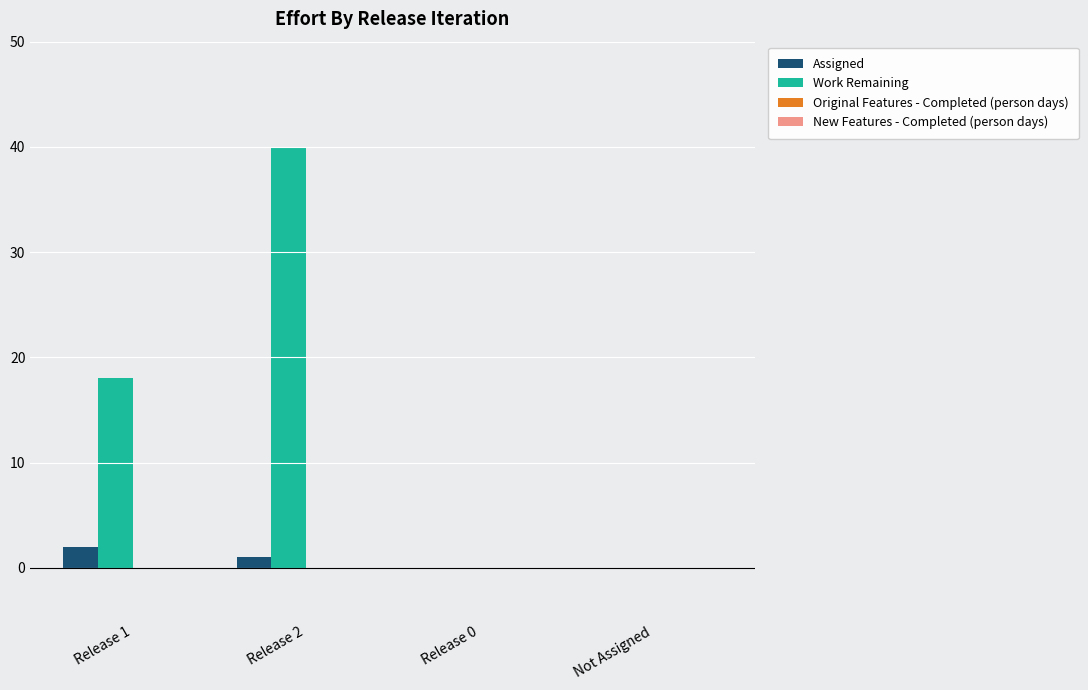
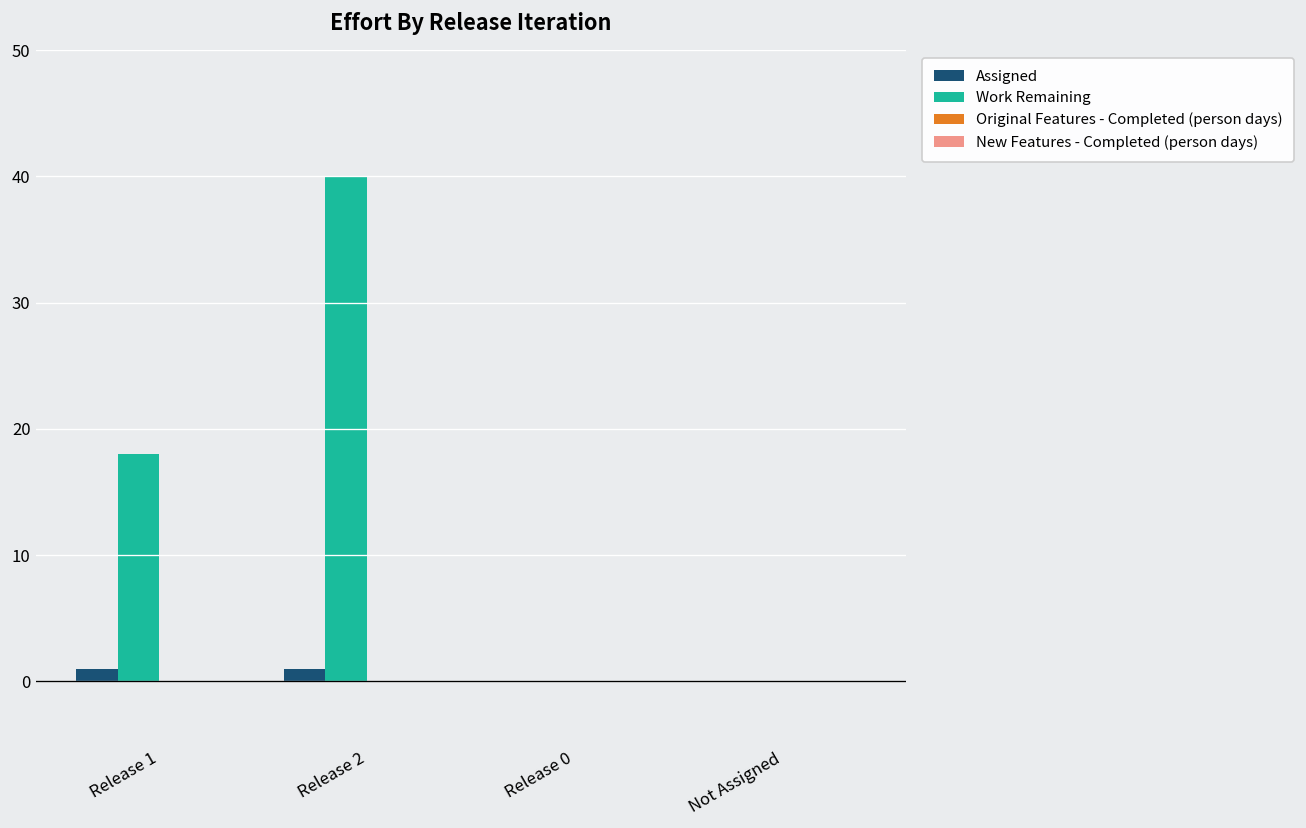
Assigned, Release 1: 2 -> 1
